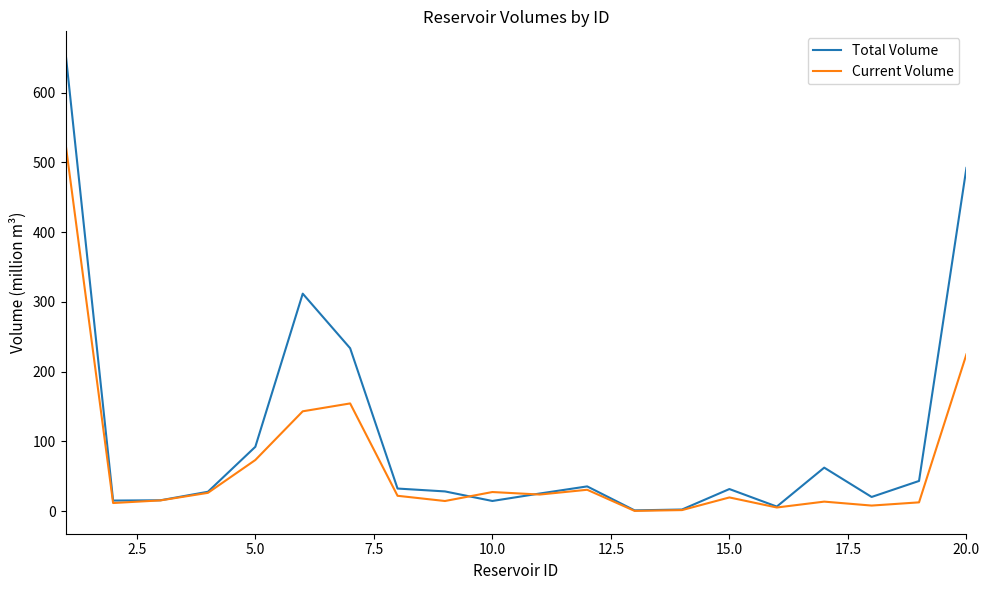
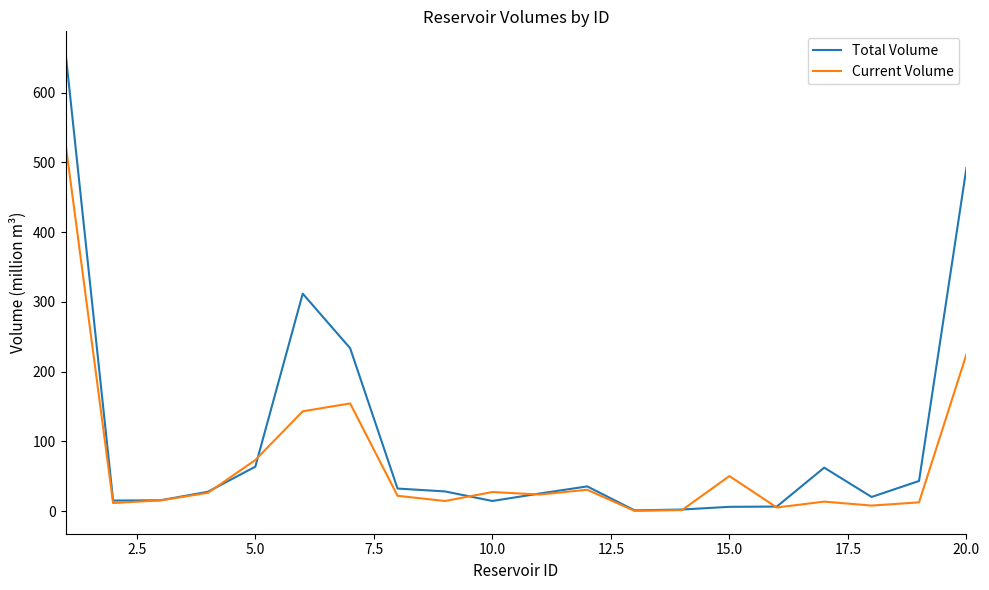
Total Volume, 5.0: 90 -> 60
Total Volume, 15.0: 30 -> 10
Current Volume, 15.0: 20 -> 50
